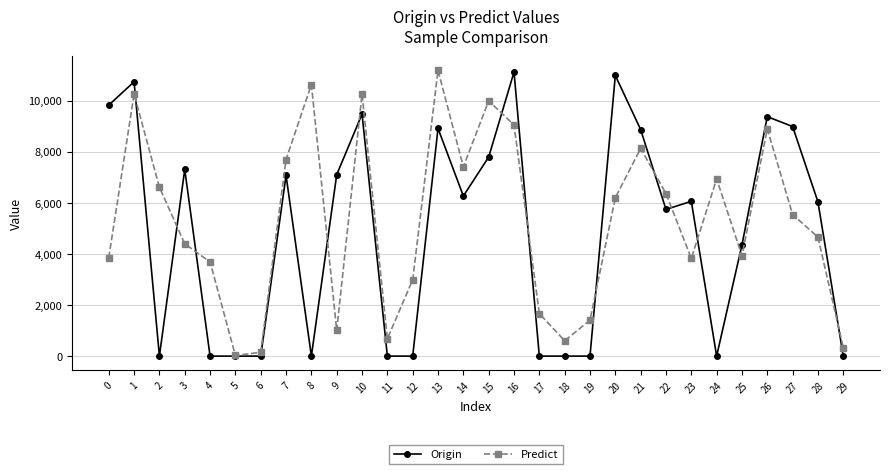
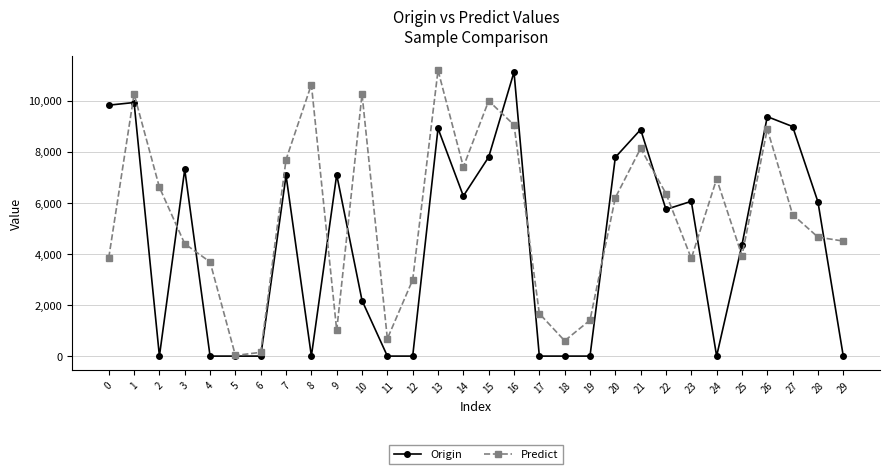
Origin, 1: 10,800 -> 9,900
Origin, 10: 9,500 -> 2,200
Origin, 20: 11,000 -> 7,800
Predict, 29: 300 -> 4,500
